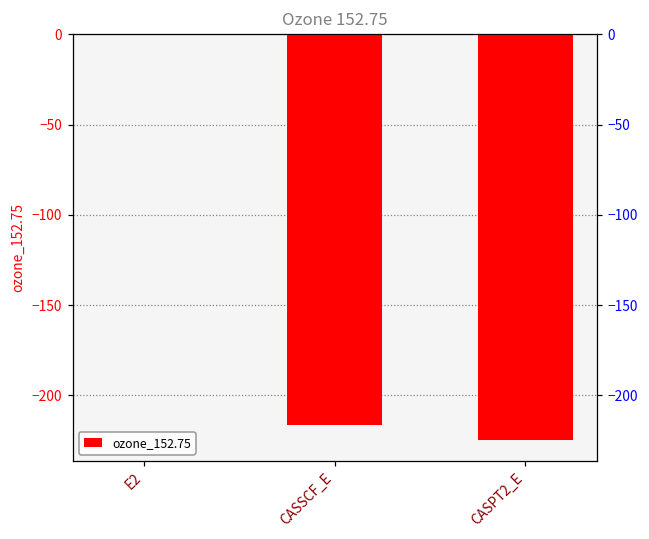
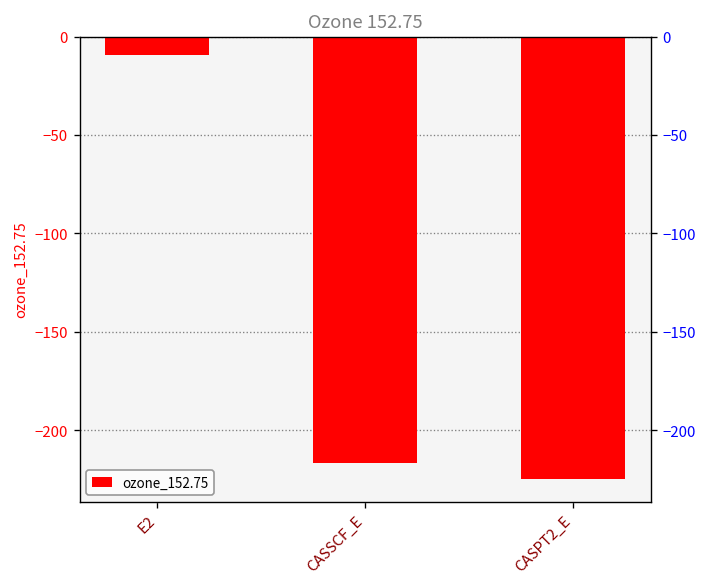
E2: -1 -> -9
